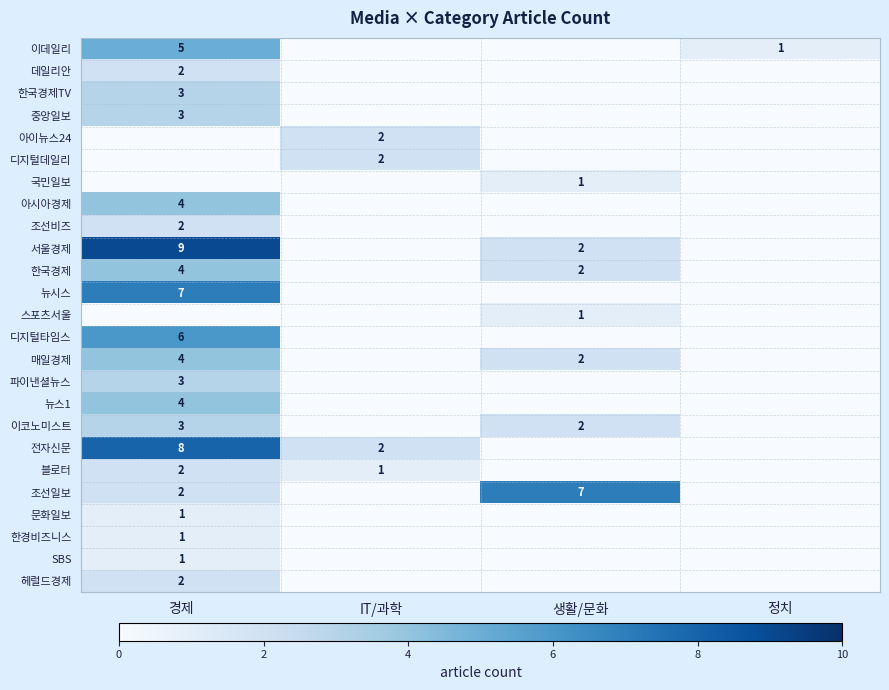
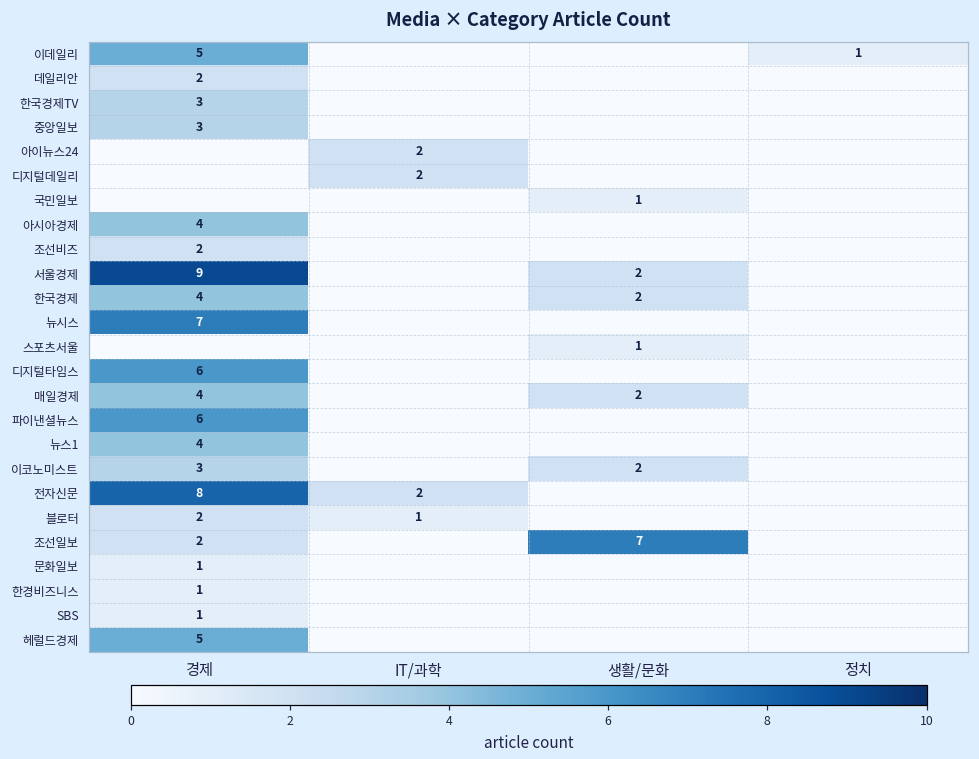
파이낸셜뉴스, 경제: 3 -> 6
헤럴드경제, 경제: 2 -> 5
